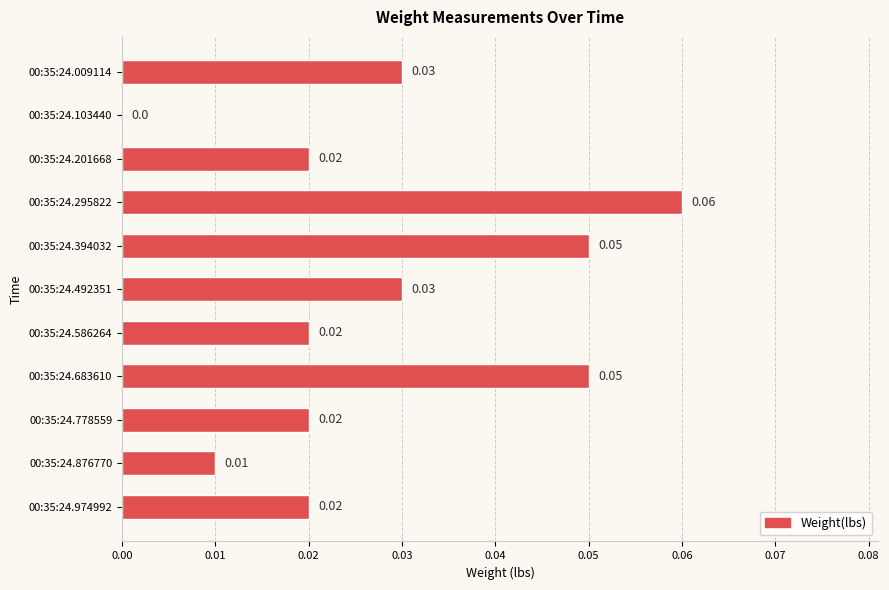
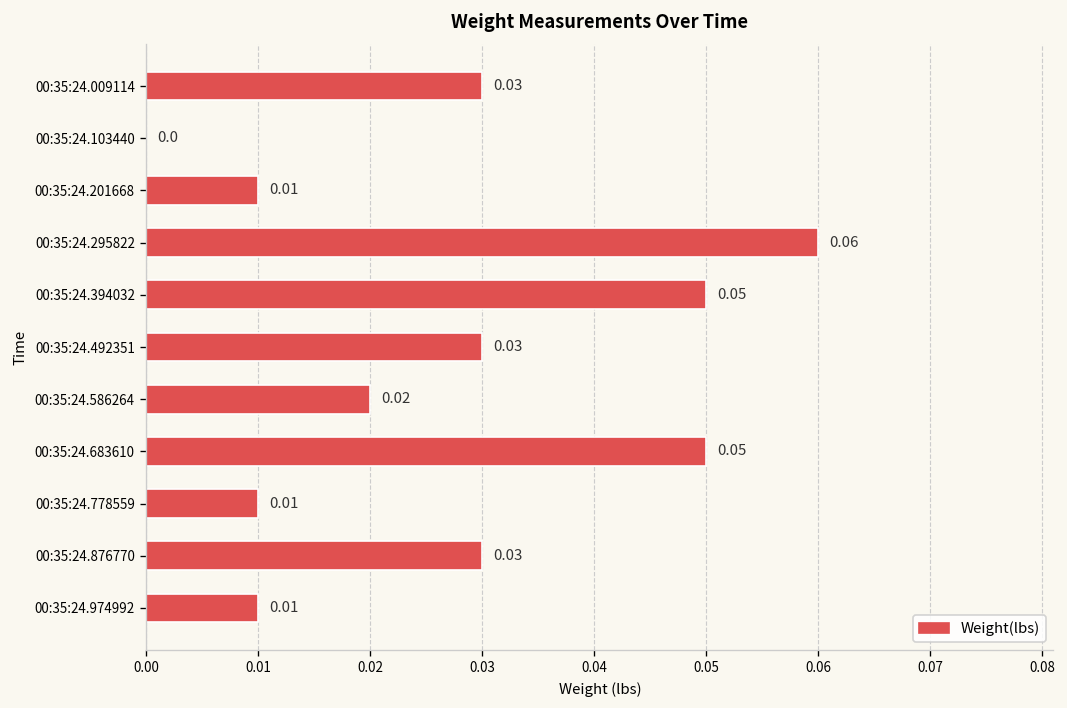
00:35:24.201668: 0.02 -> 0.01
00:35:24.778559: 0.02 -> 0.01
00:35:24.876770: 0.01 -> 0.03
00:35:24.974992: 0.02 -> 0.01
